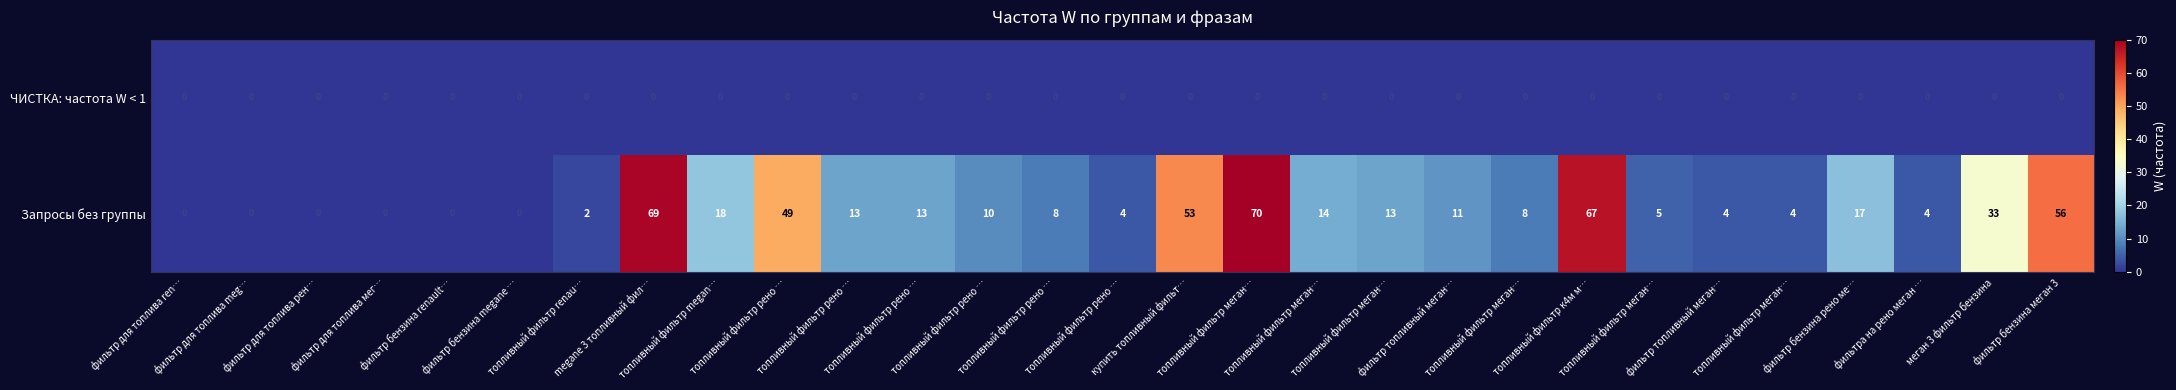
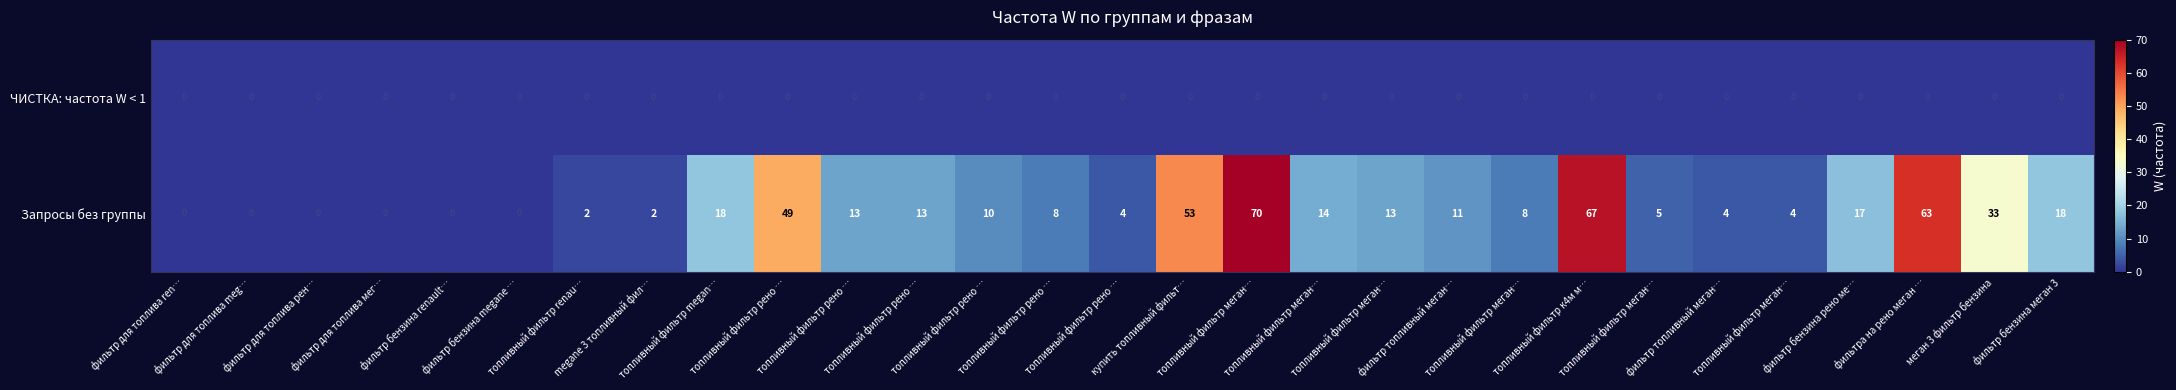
Запросы без группы, megane 3 топливный фил…: 69 -> 2
Запросы без группы, фильтра на рено меган …: 4 -> 63
Запросы без группы, фильтр бензина меган 3: 56 -> 18
